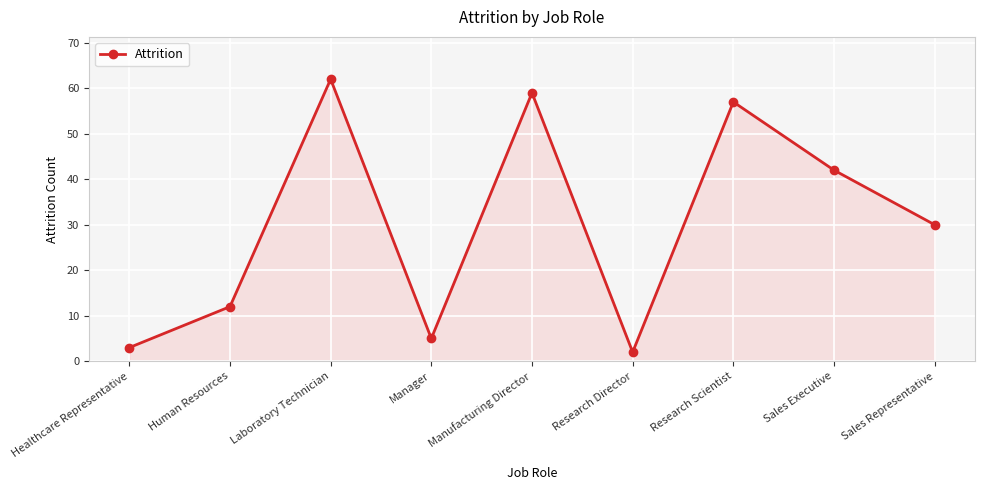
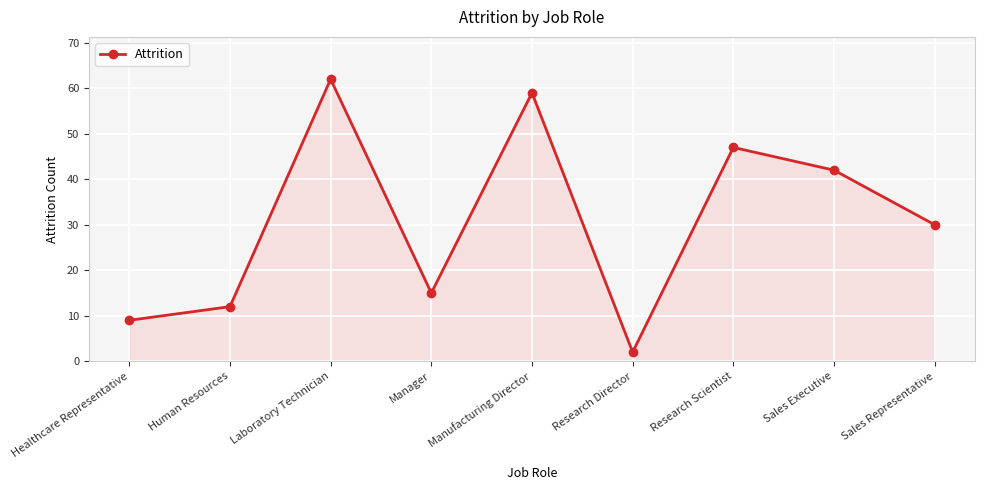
Healthcare Representative: 3 -> 9
Manager: 5 -> 15
Research Scientist: 57 -> 47
